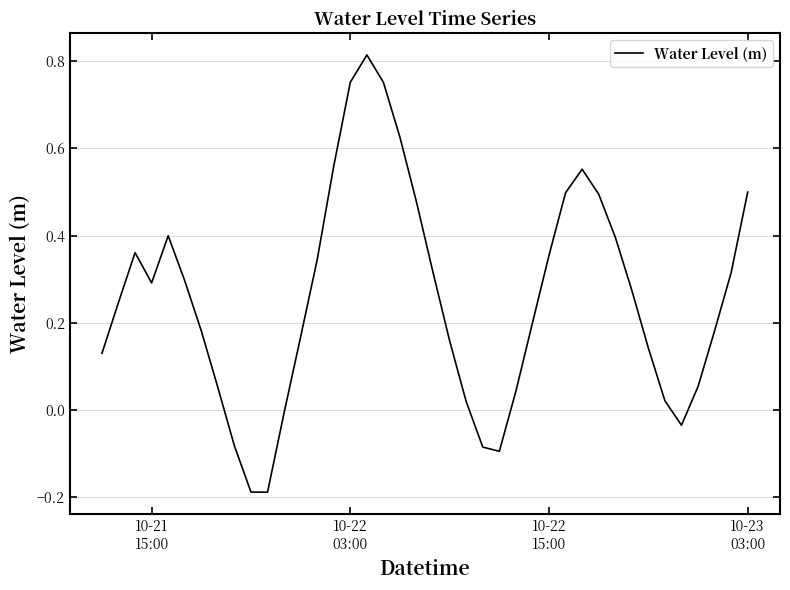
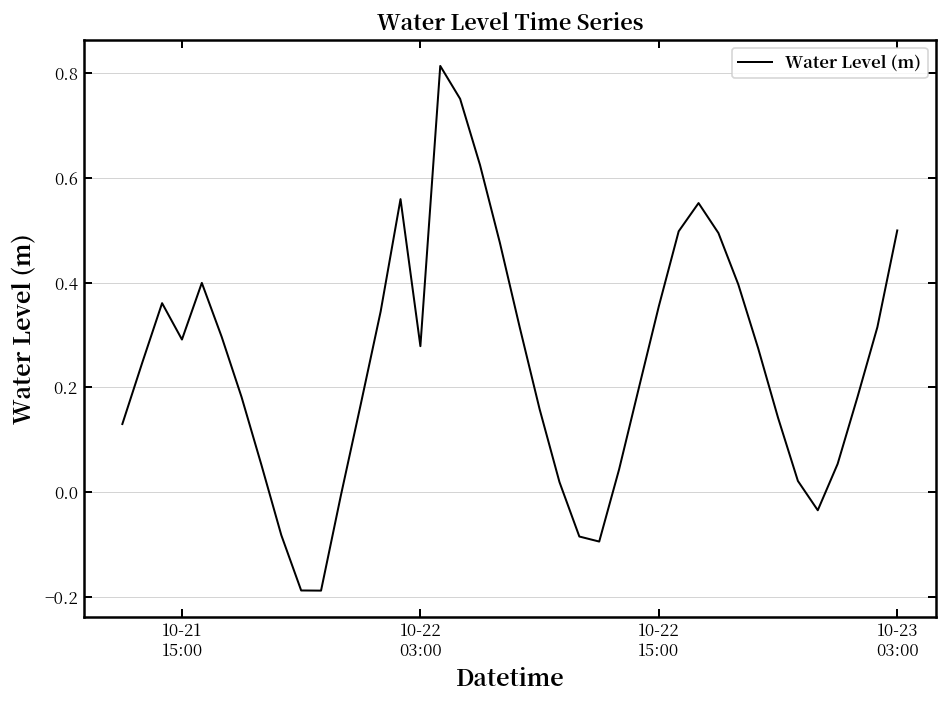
10-22 03:00: 0.75 -> 0.28
